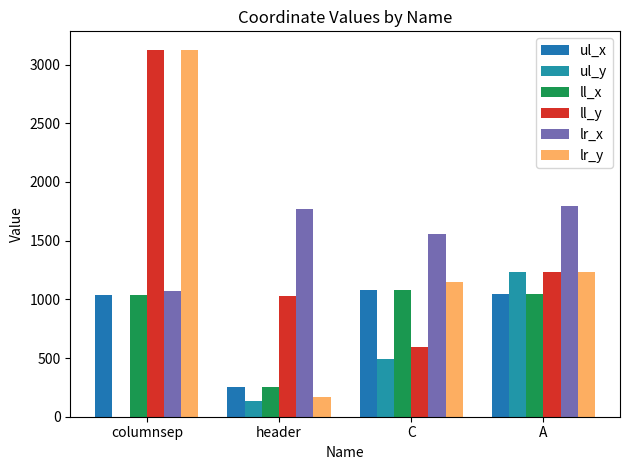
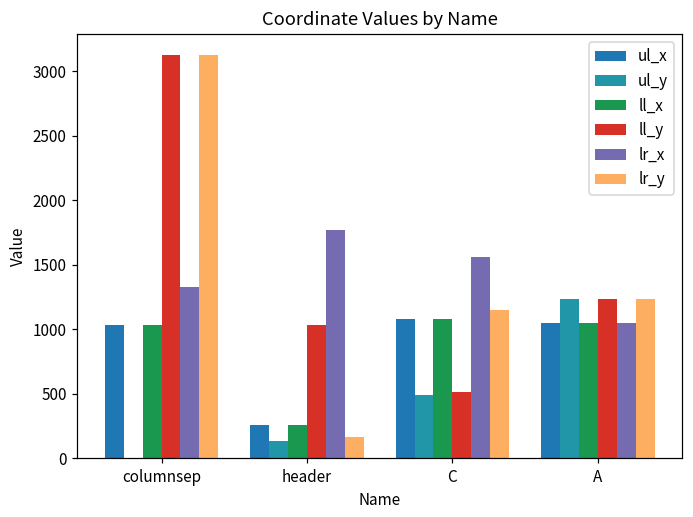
lr_x, columnsep: 1070 -> 1330
ll_y, C: 590 -> 520
lr_x, A: 1790 -> 1050
